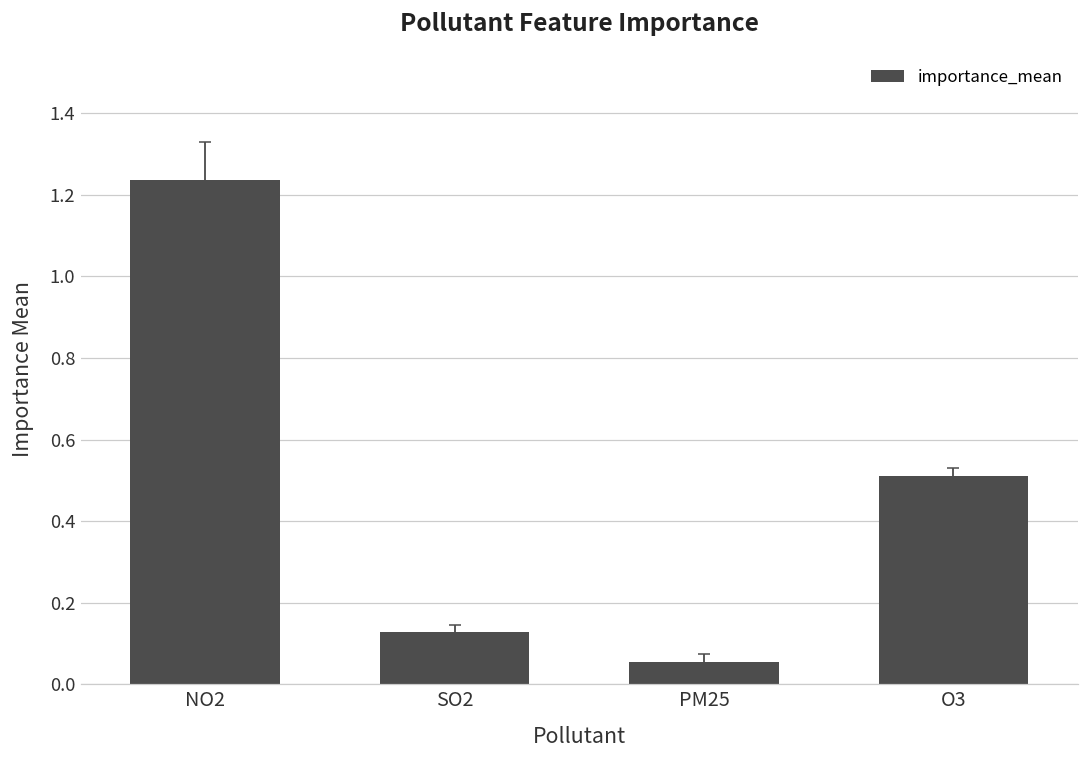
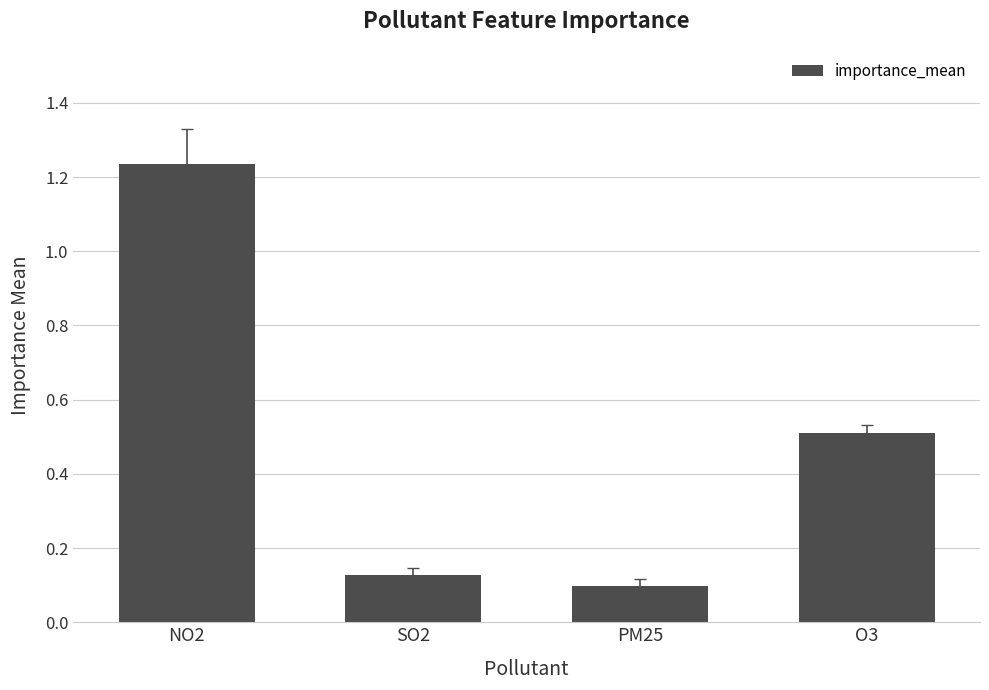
importance_mean, PM25: 0.06 -> 0.10
